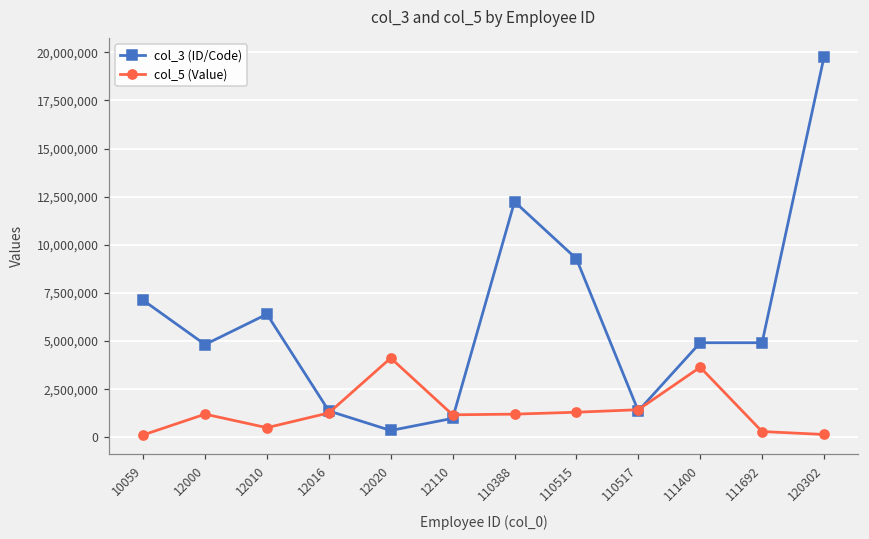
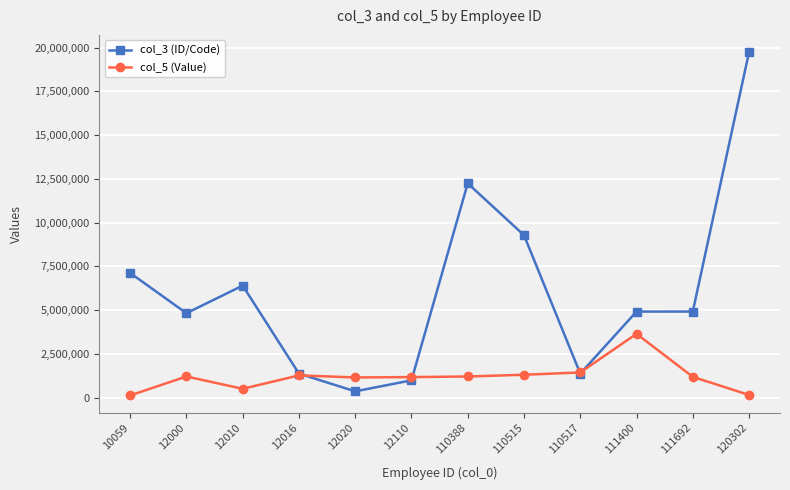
col_5 (Value), 12020: 4,100,000 -> 1,200,000
col_5 (Value), 111692: 300,000 -> 1,200,000
